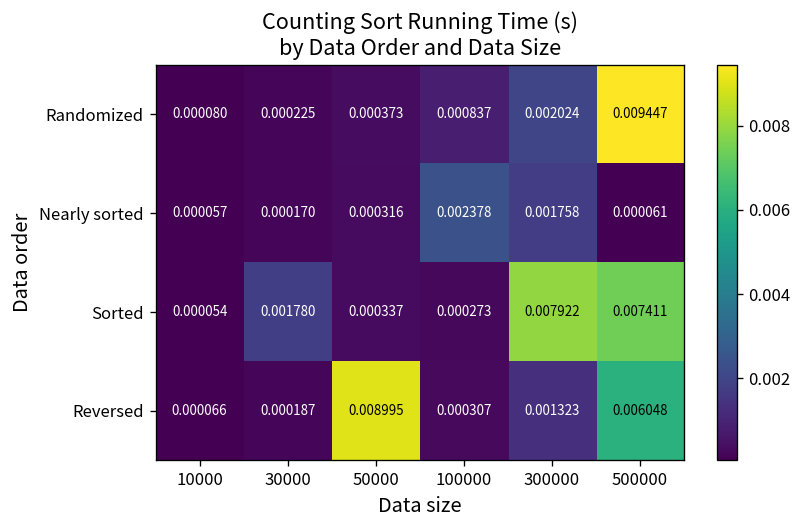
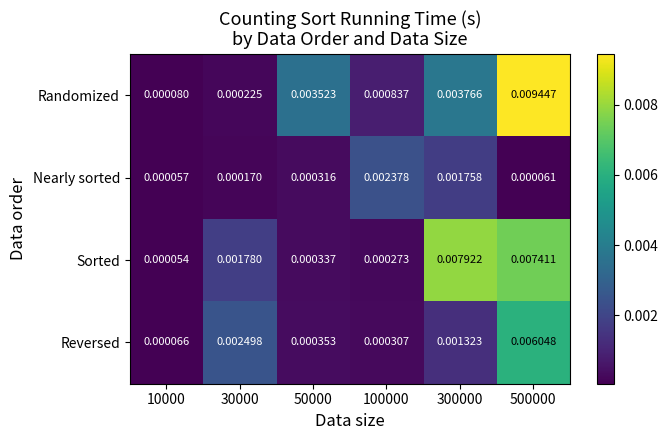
Randomized, 50000: 0.000373 -> 0.003523
Randomized, 300000: 0.002024 -> 0.003766
Reversed, 30000: 0.000187 -> 0.002498
Reversed, 50000: 0.008995 -> 0.000353
